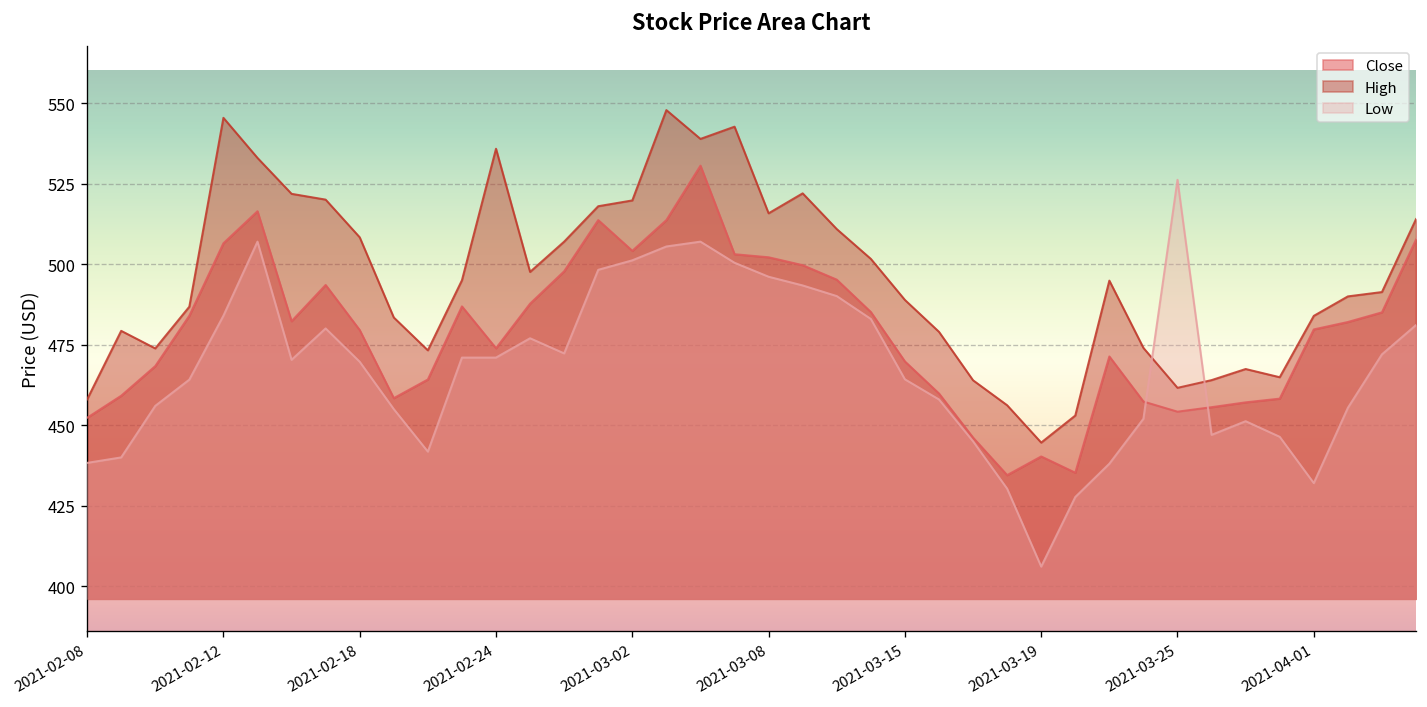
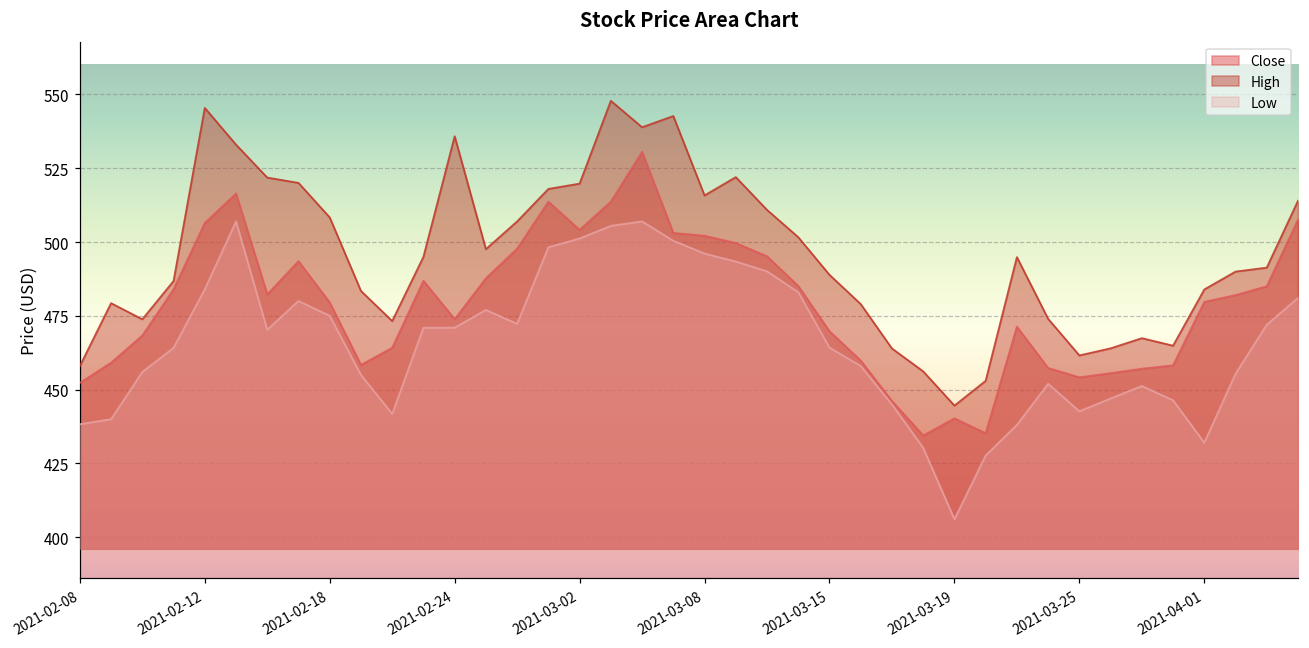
Low, 2021-02-18: 470 -> 475
Low, 2021-03-25: 526 -> 443
